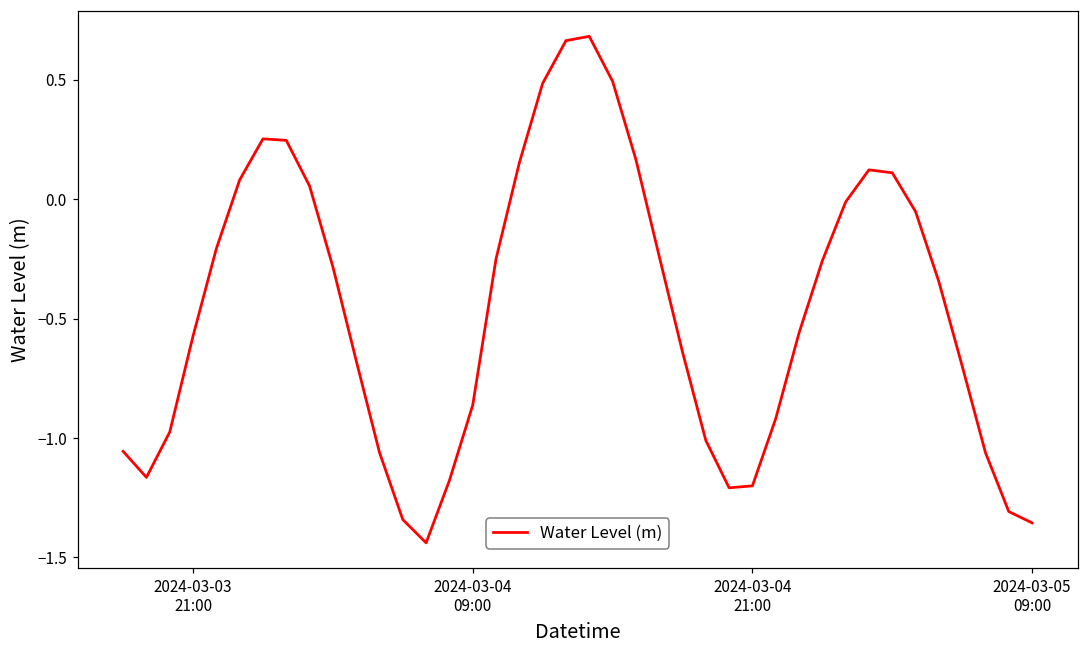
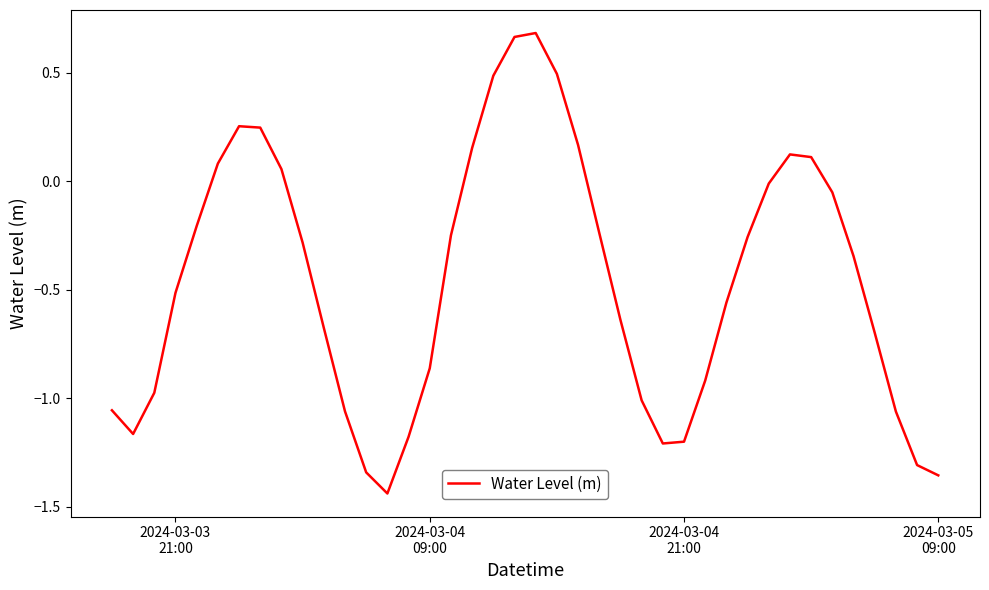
2024-03-03 21:00: -0.57 -> -0.51
